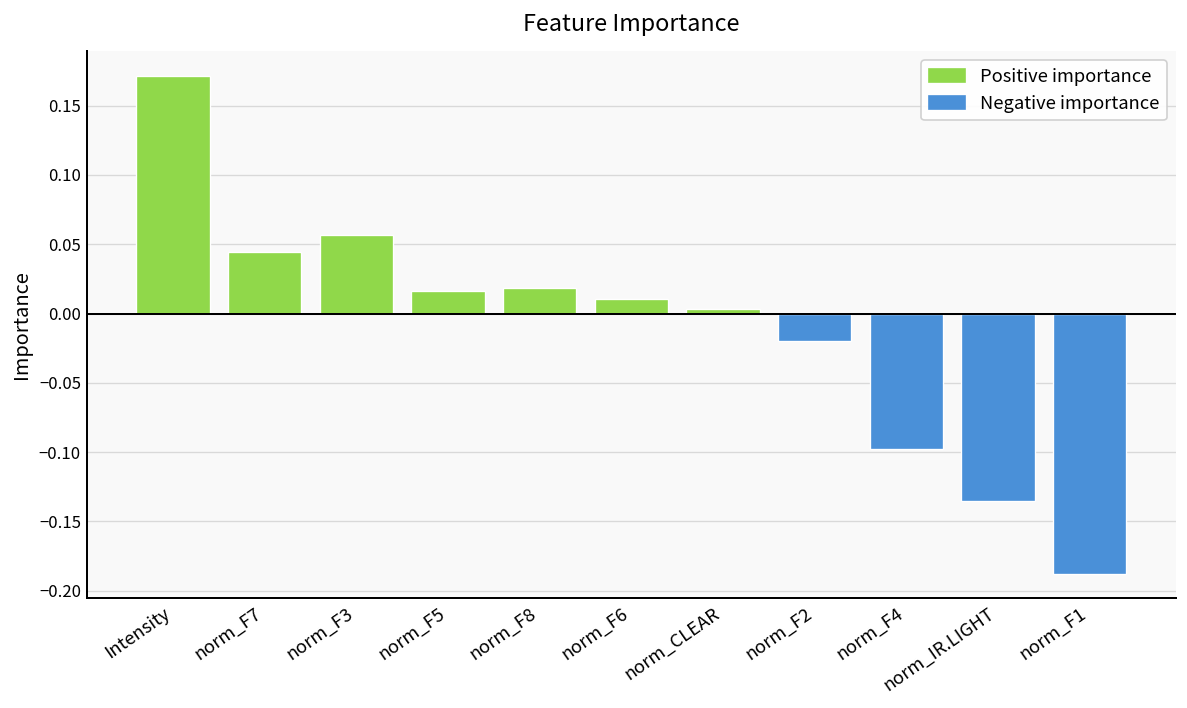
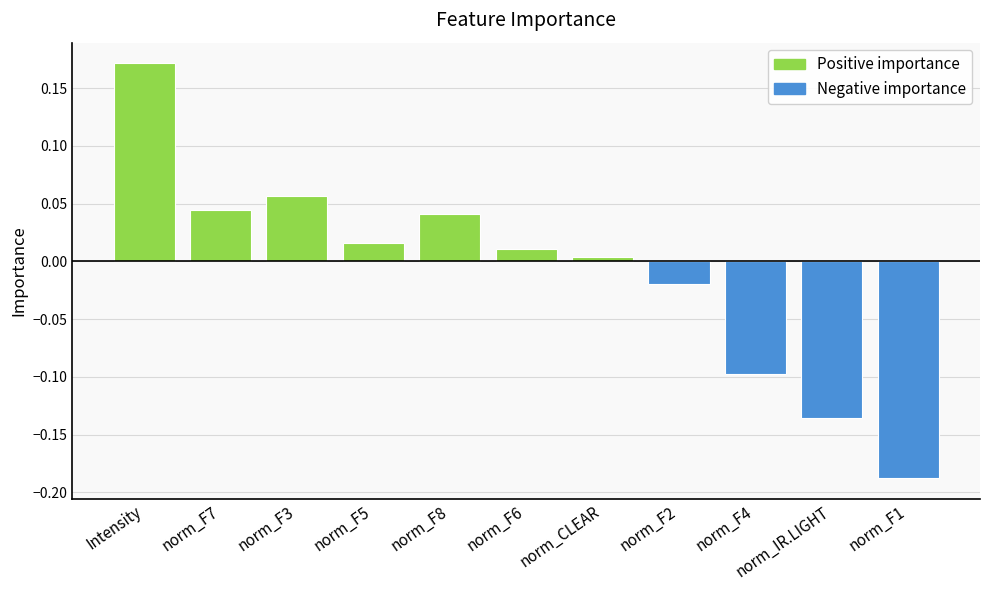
Positive importance, norm_F8: 0.018 -> 0.041
